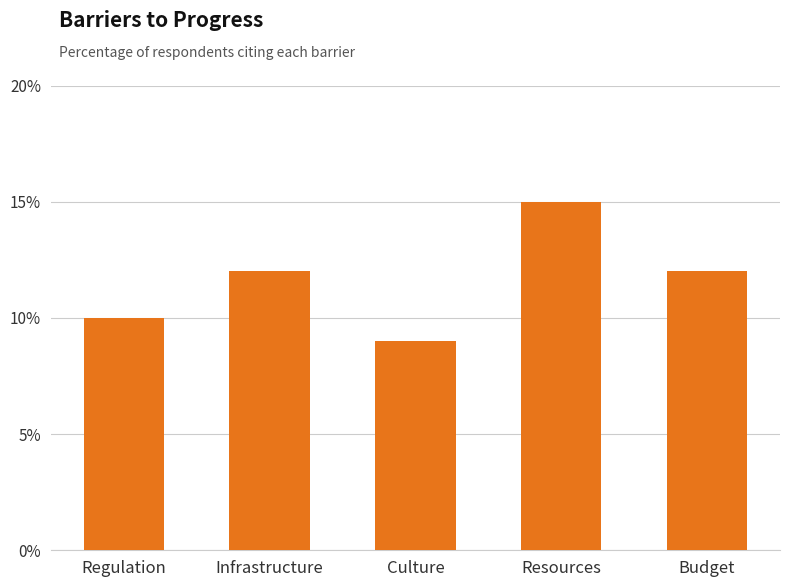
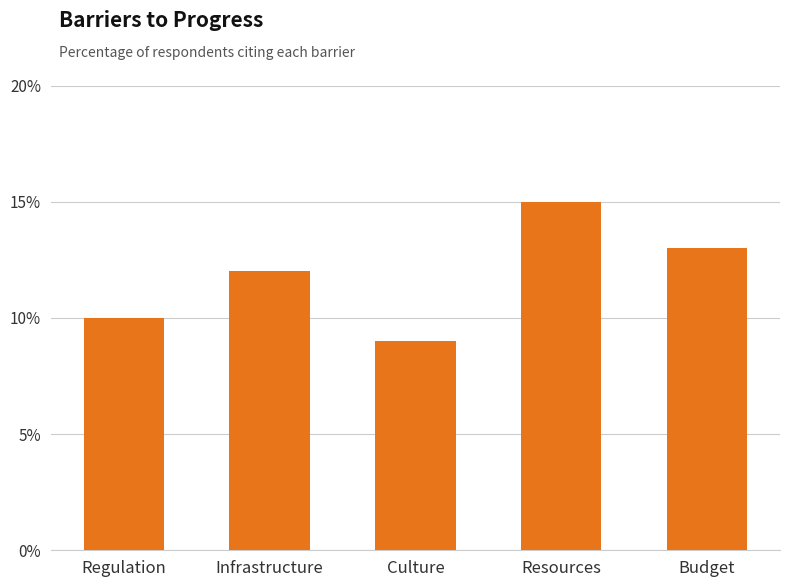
Budget: 12% -> 13%
